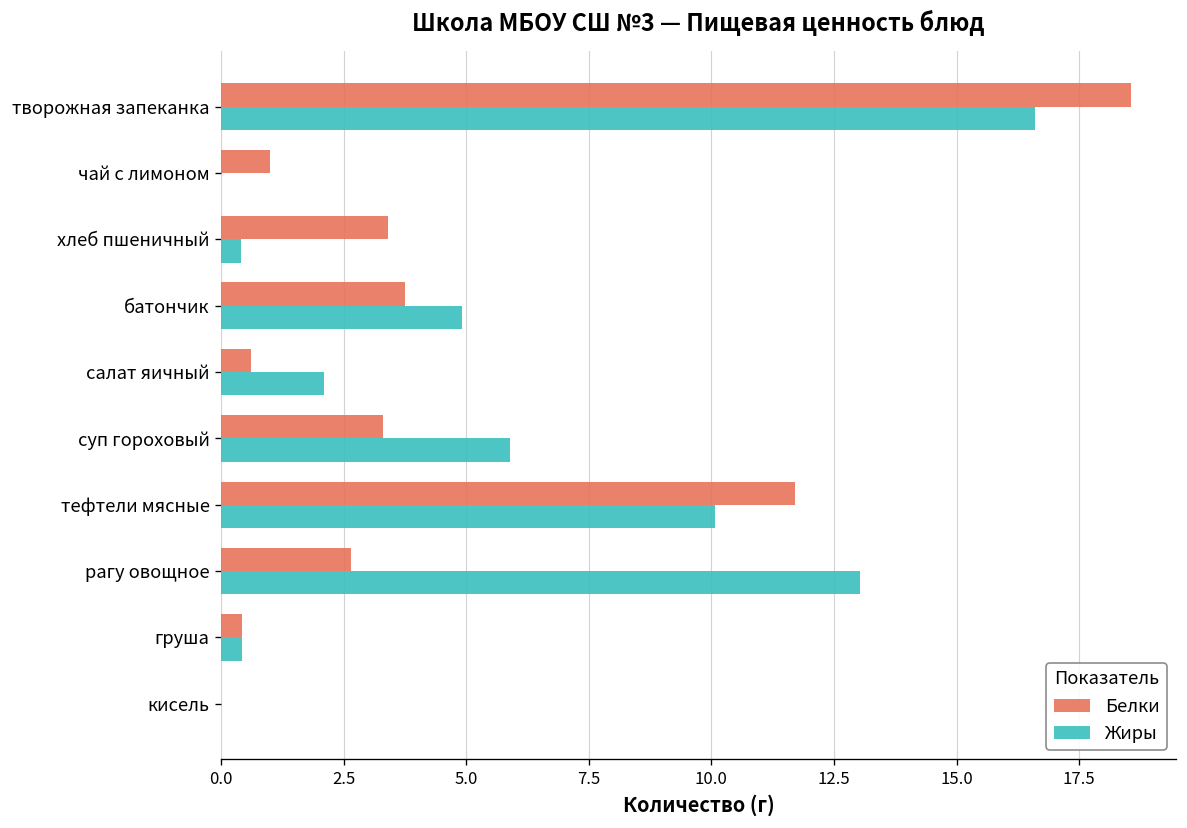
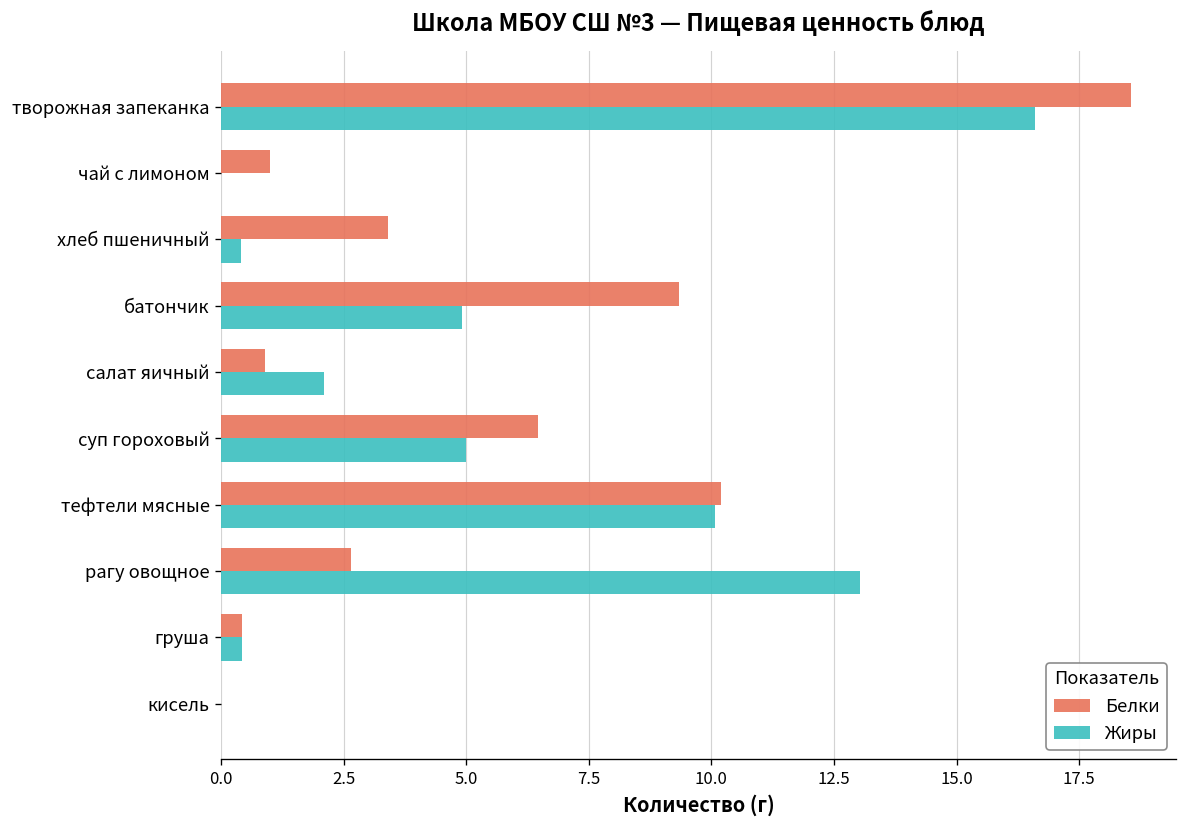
Белки, батончик: 3.8 -> 9.3
Белки, салат яичный: 0.6 -> 0.9
Белки, суп гороховый: 3.3 -> 6.5
Жиры, суп гороховый: 5.9 -> 5.0
Белки, тефтели мясные: 11.7 -> 10.2
